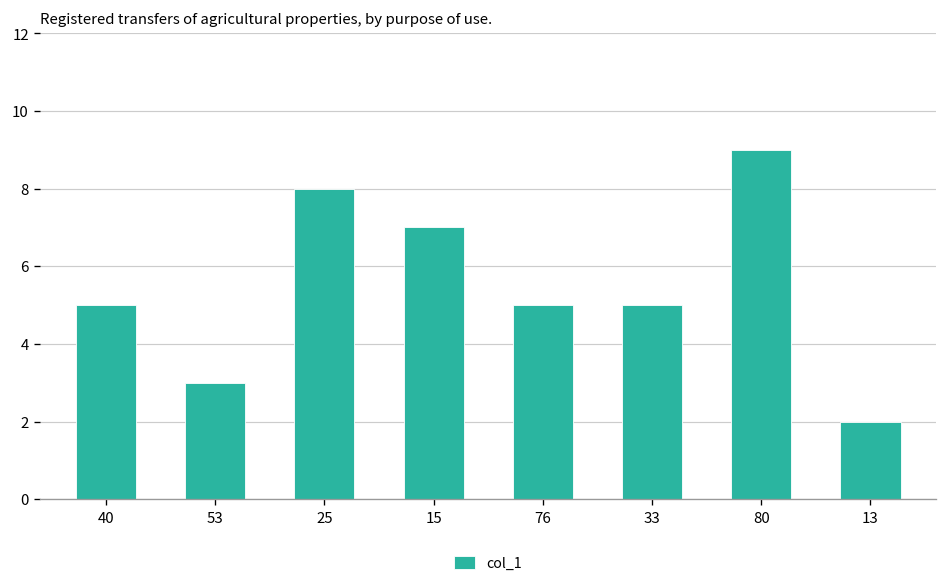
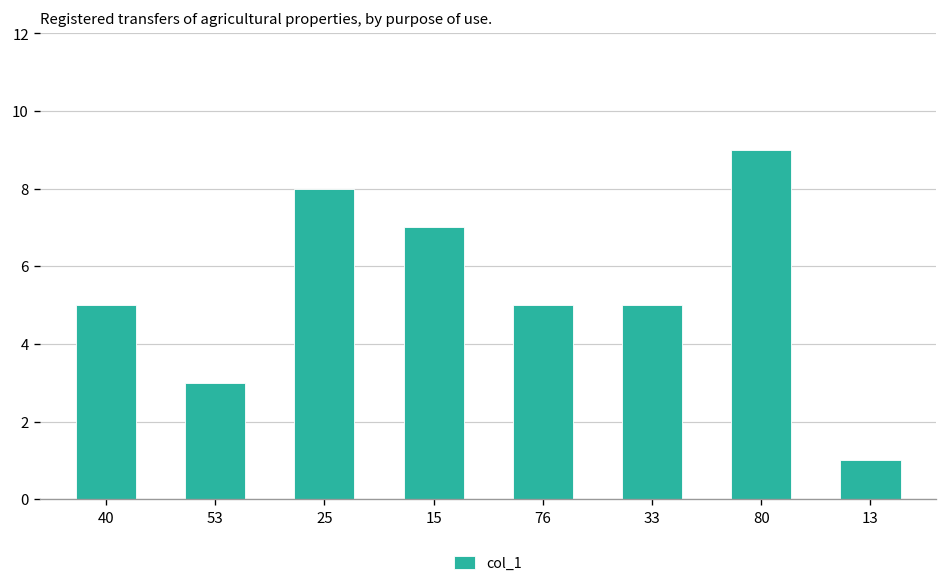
13: 2 -> 1
